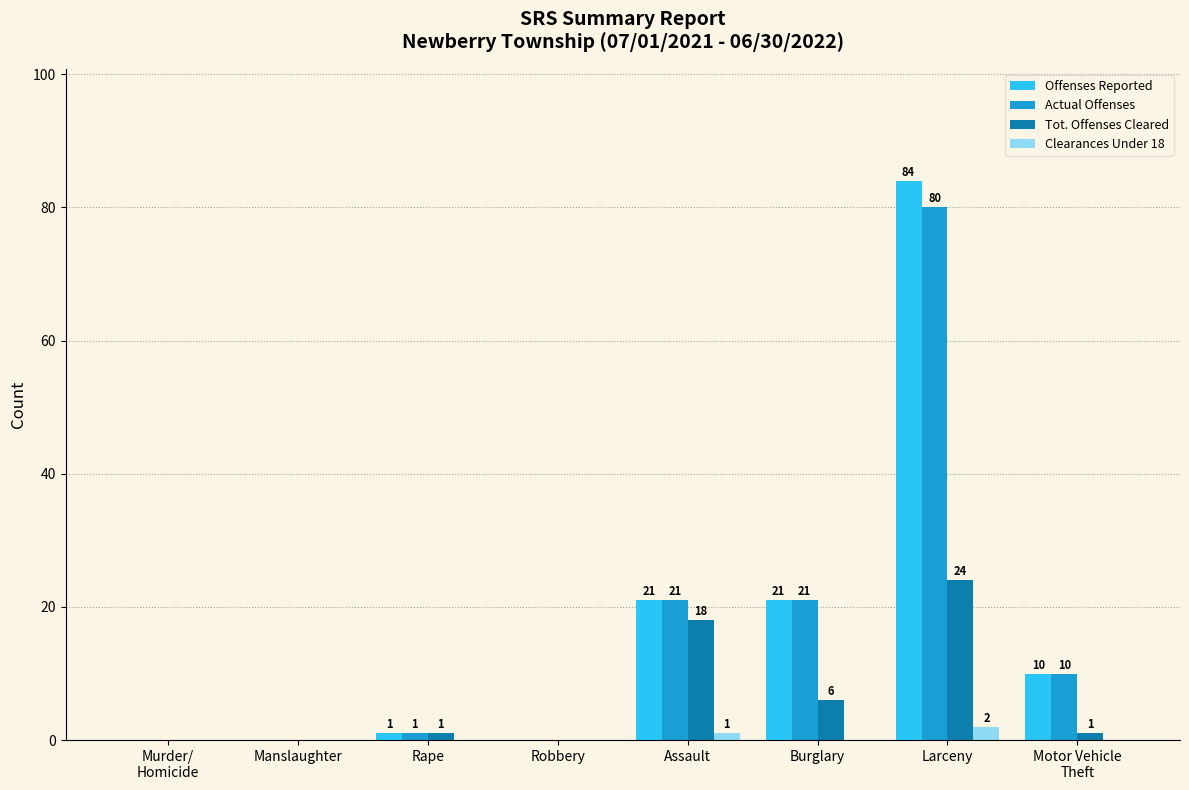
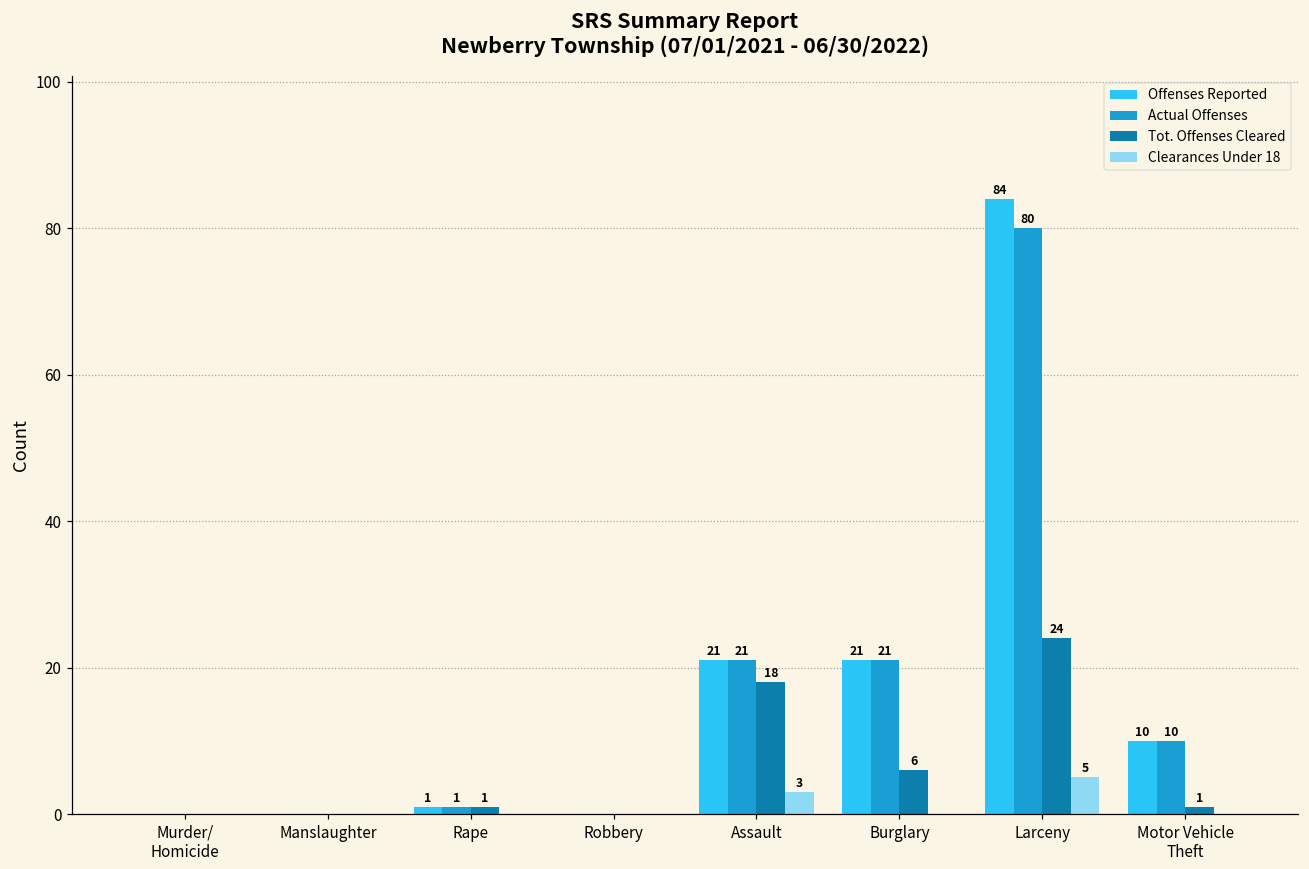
Clearances Under 18, Assault: 1 -> 3
Clearances Under 18, Larceny: 2 -> 5
